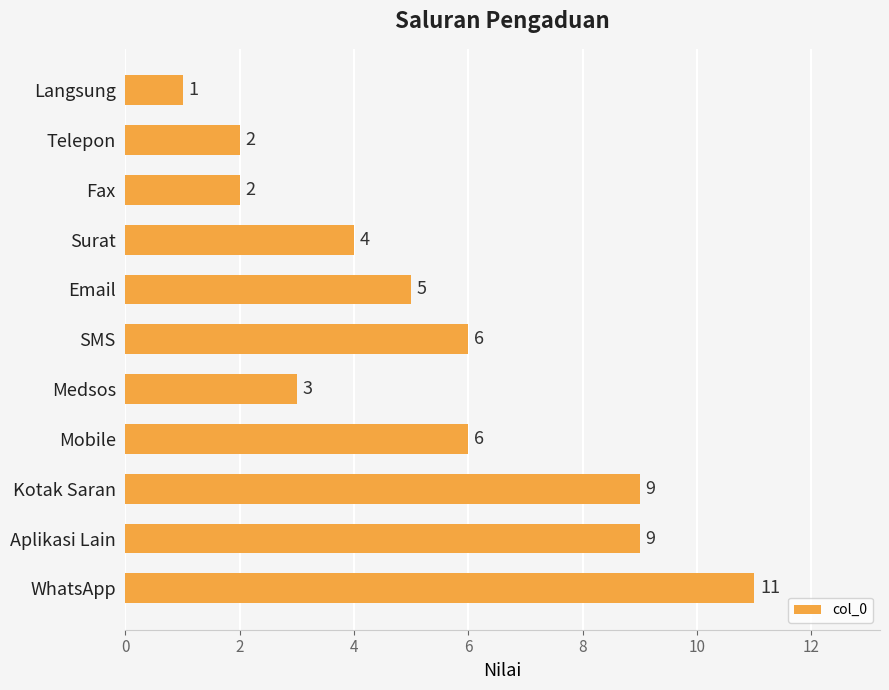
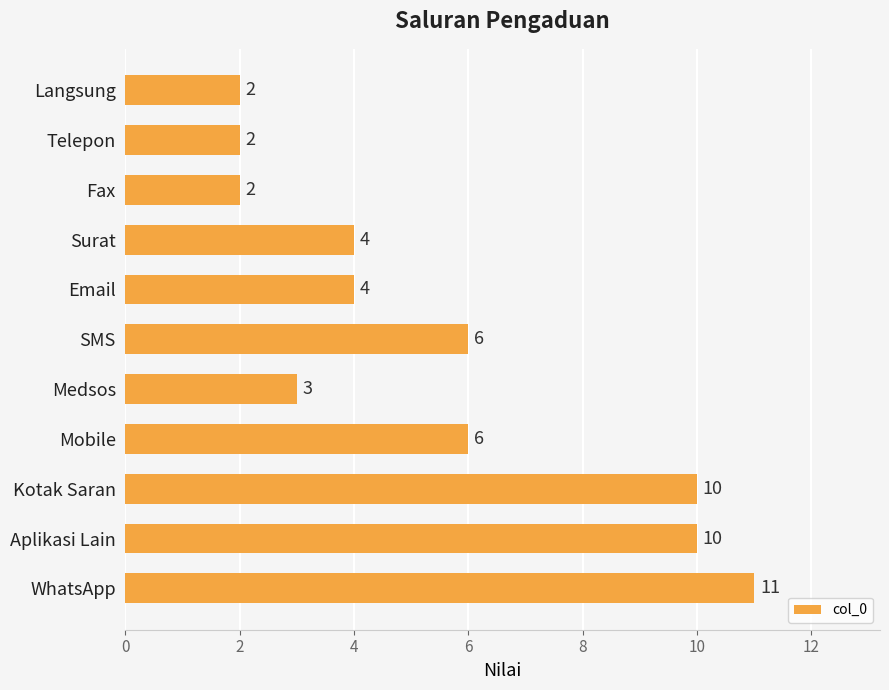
Langsung: 1 -> 2
Email: 5 -> 4
Kotak Saran: 9 -> 10
Aplikasi Lain: 9 -> 10
